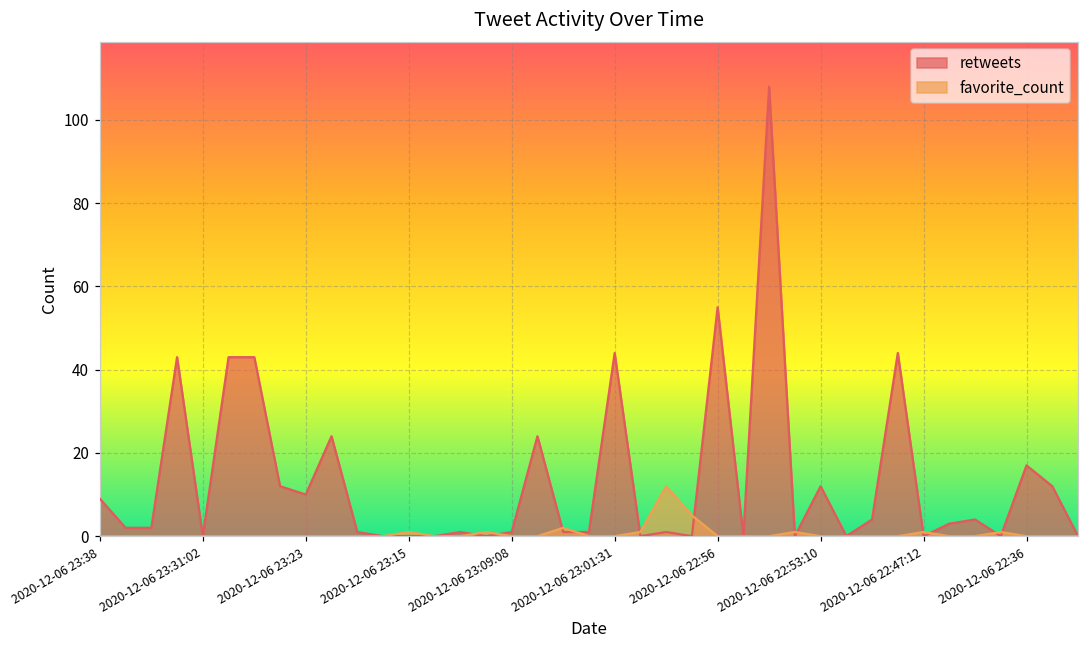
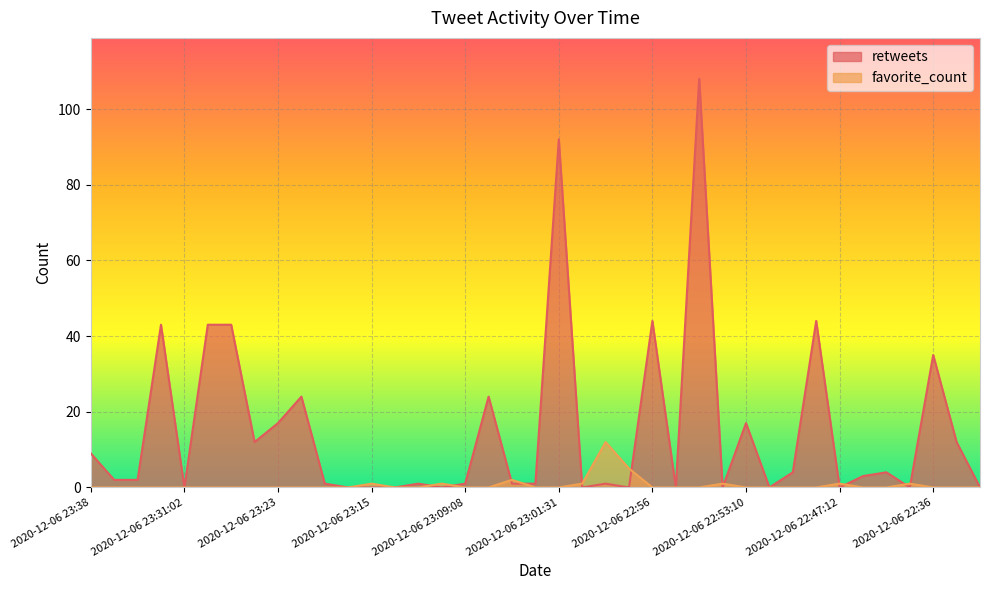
retweets, 2020-12-06 23:23: 10 -> 17
retweets, 2020-12-06 23:01:31: 44 -> 92
retweets, 2020-12-06 22:56: 55 -> 44
retweets, 2020-12-06 22:53:10: 12 -> 17
retweets, 2020-12-06 22:36: 17 -> 35
